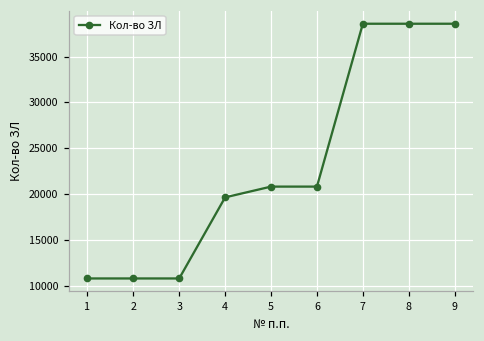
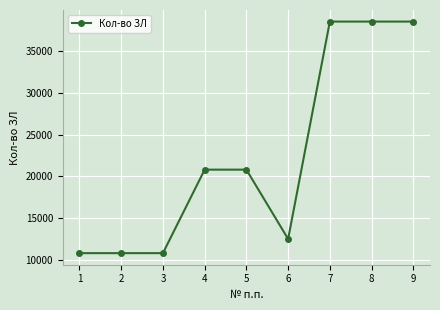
4: 20000 -> 21000
6: 21000 -> 12000
